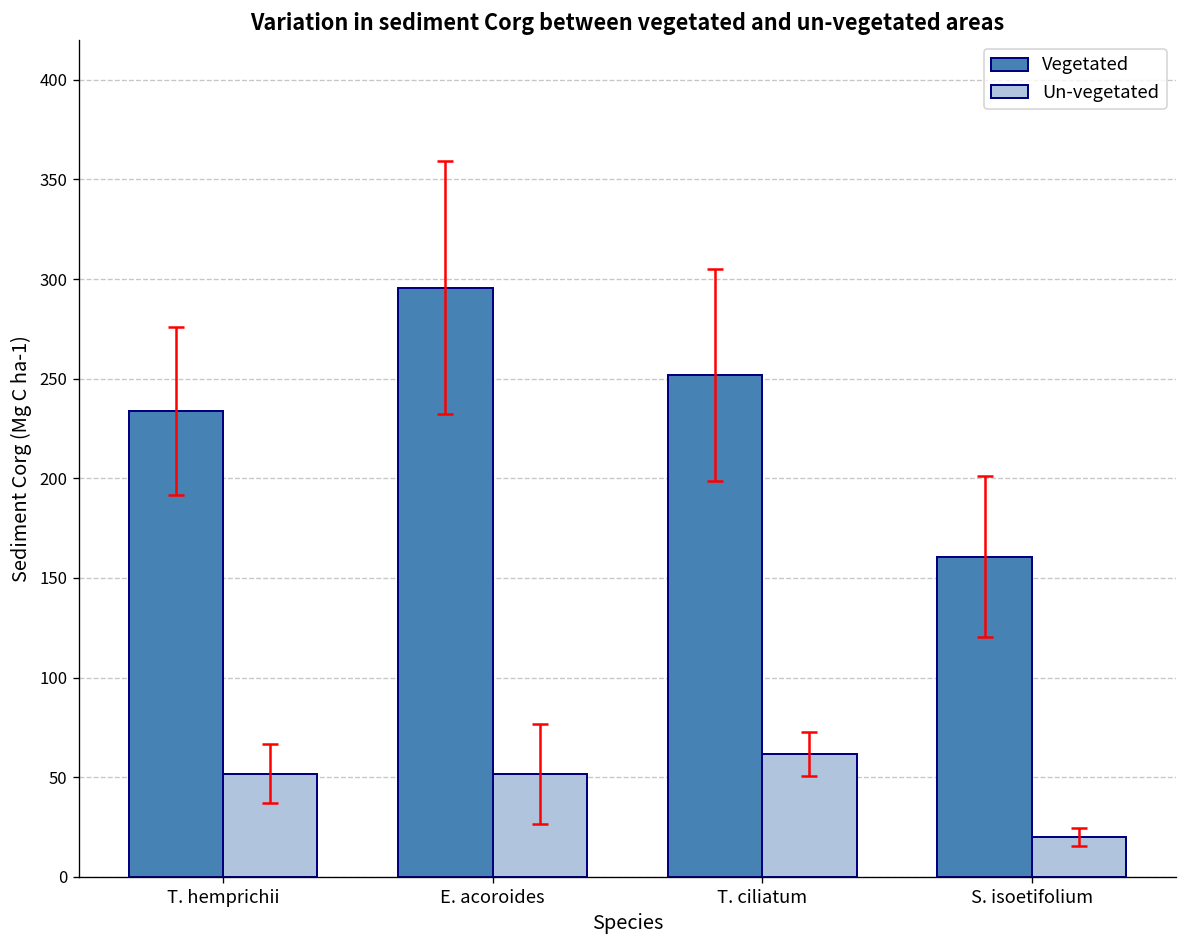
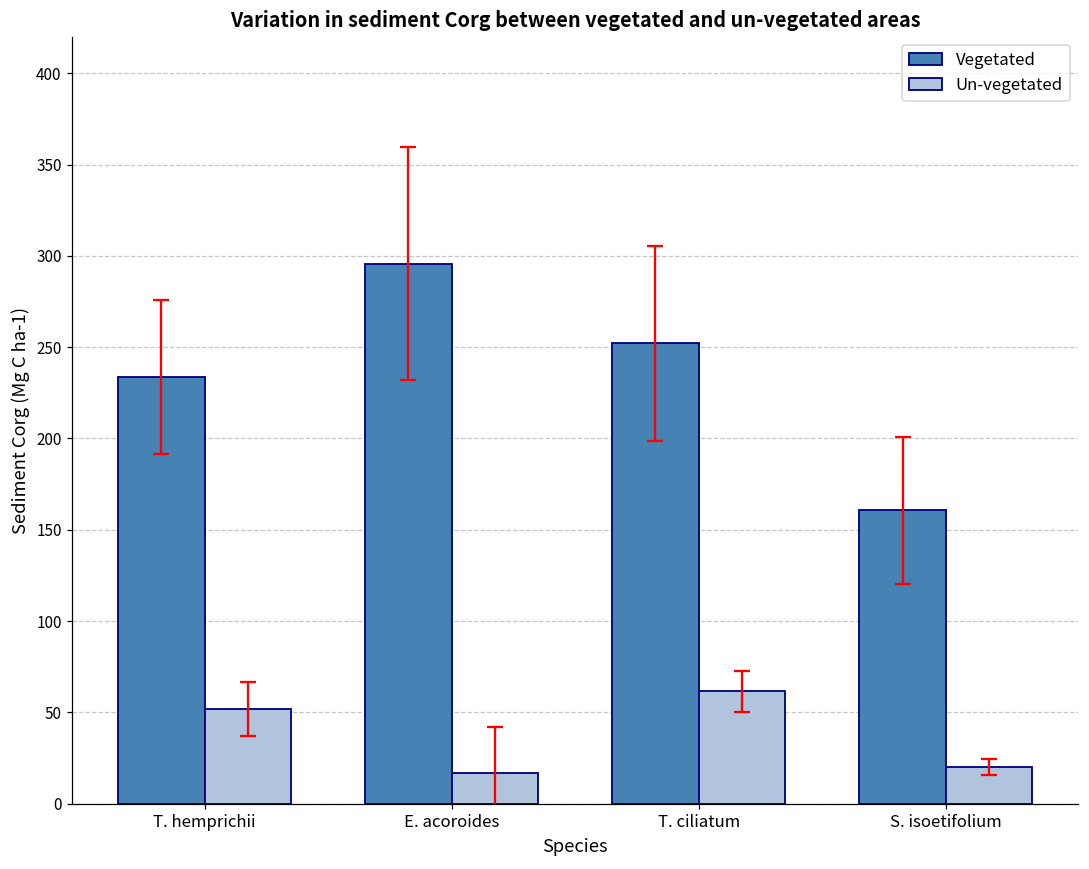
Un-vegetated, E. acoroides: 52 -> 17
